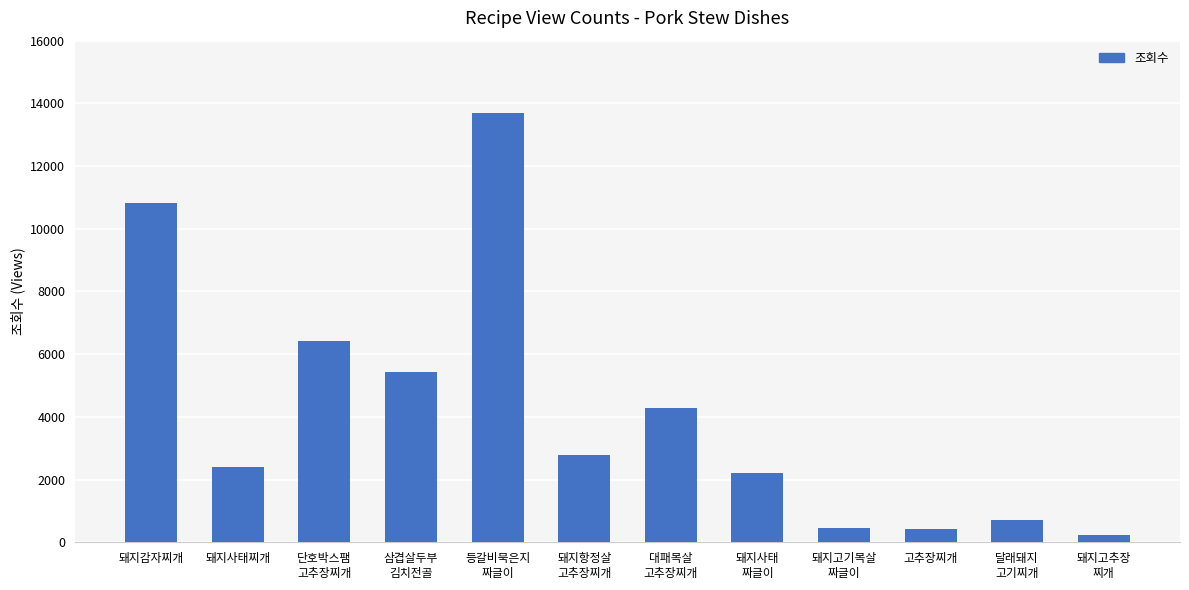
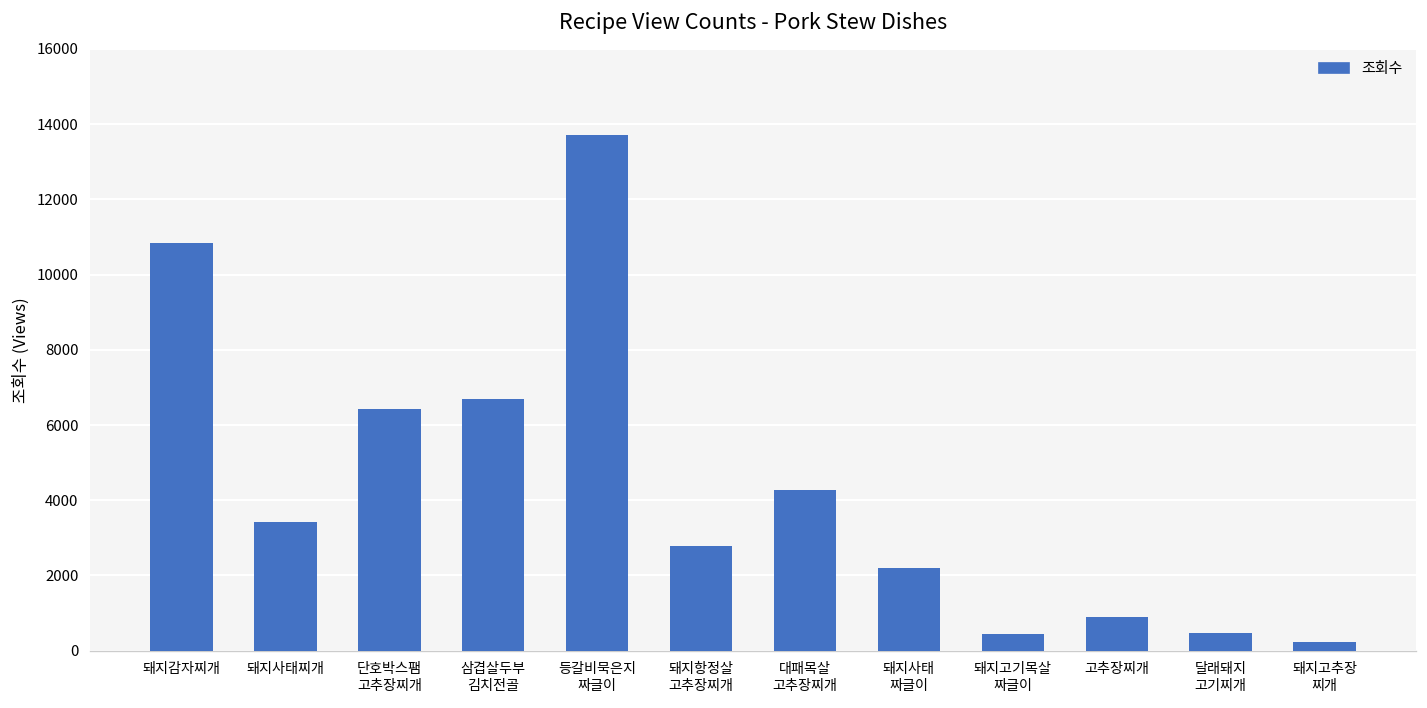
돼지사태찌개: 2400 -> 3400
삼겹살두부 김치전골: 5400 -> 6700
고추장찌개: 400 -> 900
달래돼지 고기찌개: 700 -> 500
